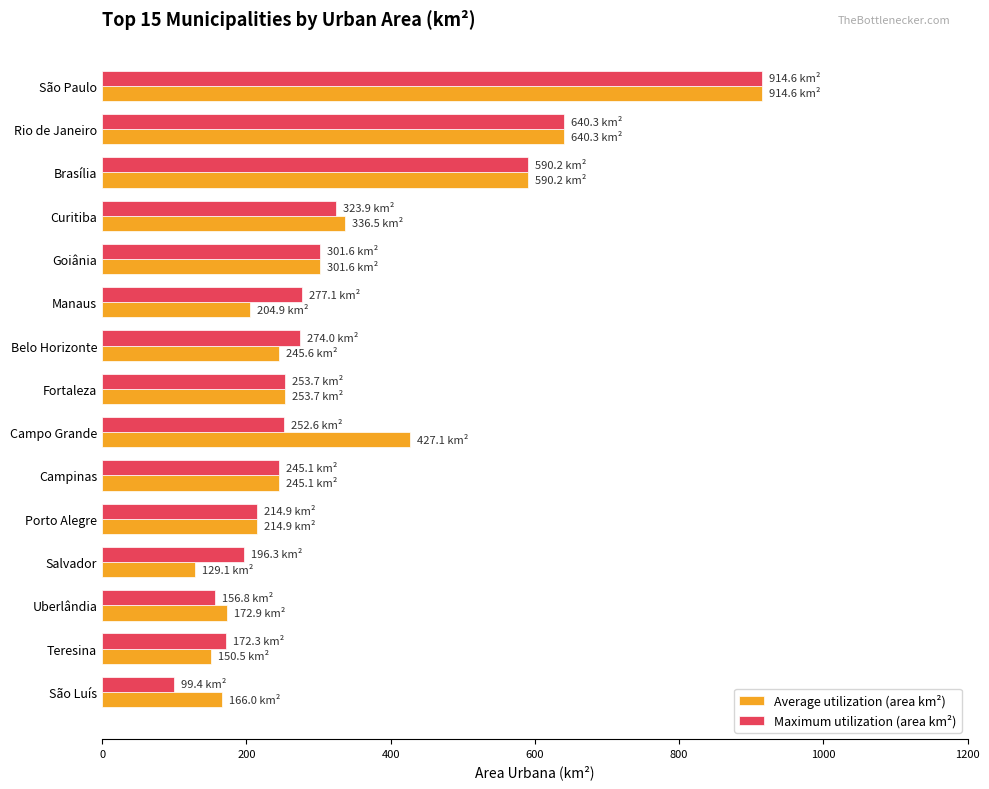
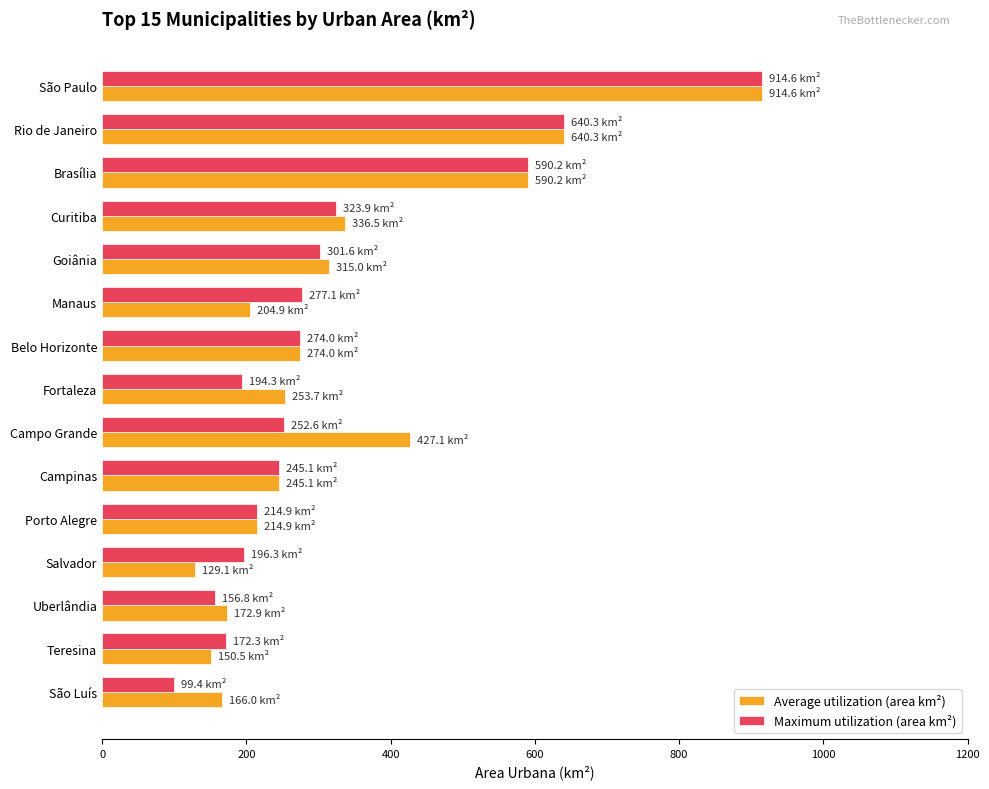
Average utilization (area km²), Goiânia: 301.6 -> 315.0
Average utilization (area km²), Belo Horizonte: 245.6 -> 274.0
Maximum utilization (area km²), Fortaleza: 253.7 -> 194.3
